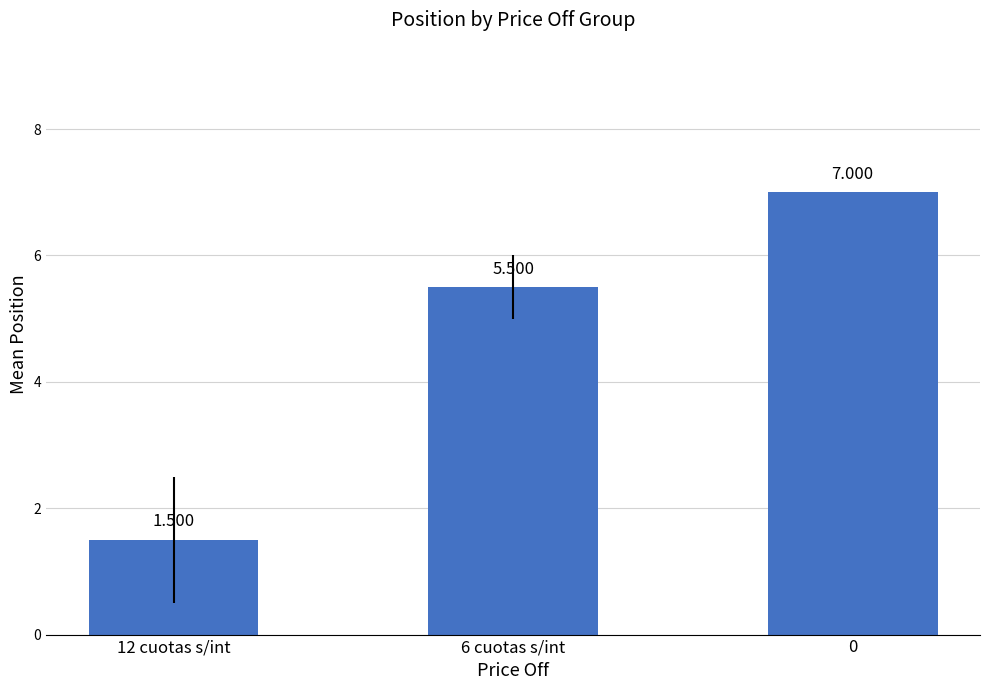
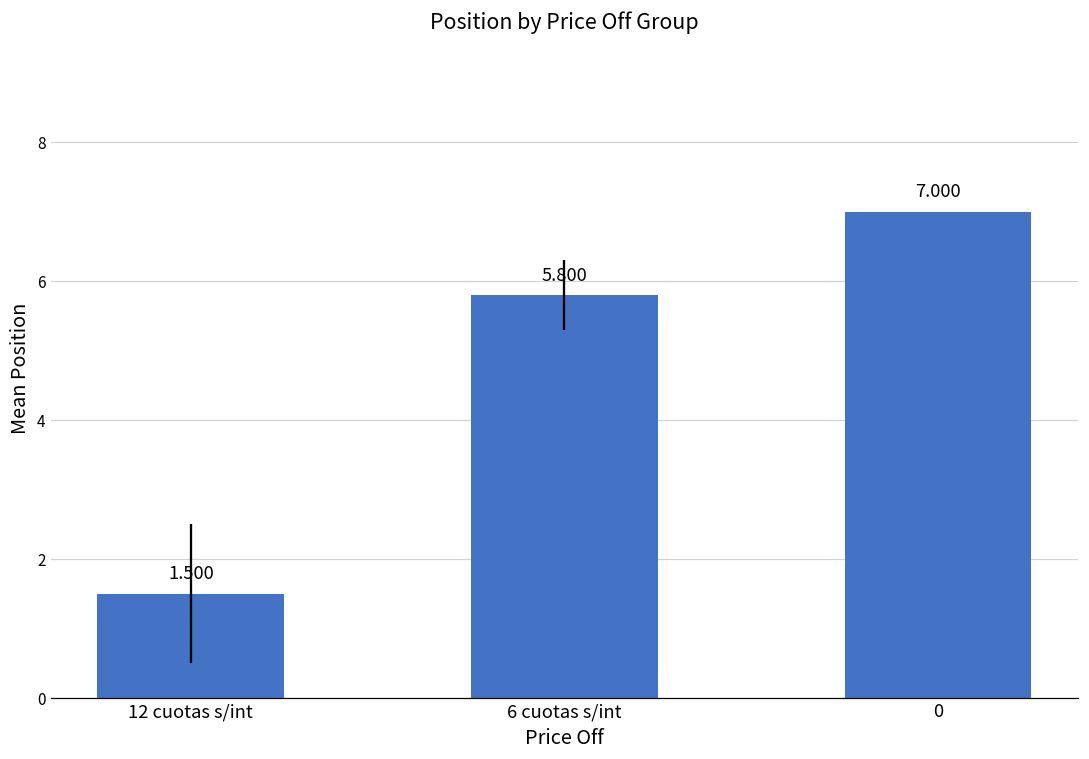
6 cuotas s/int: 5.500 -> 5.800
